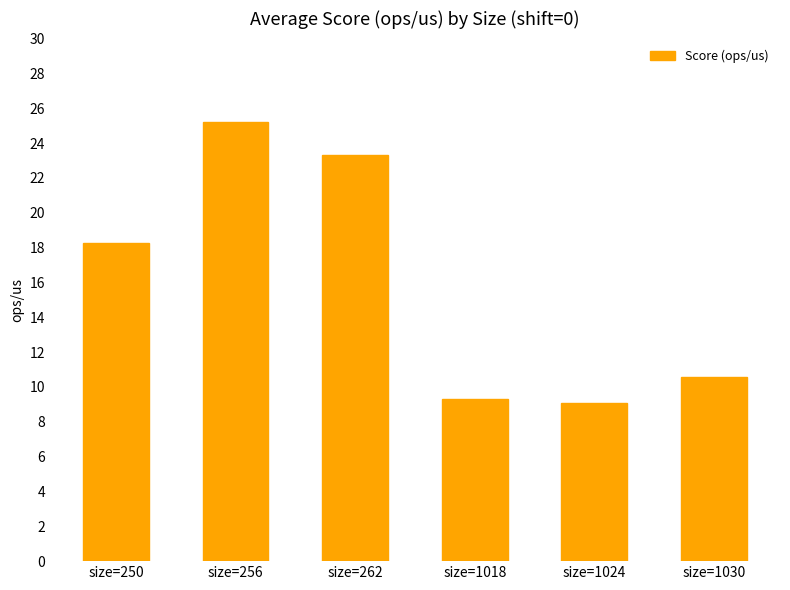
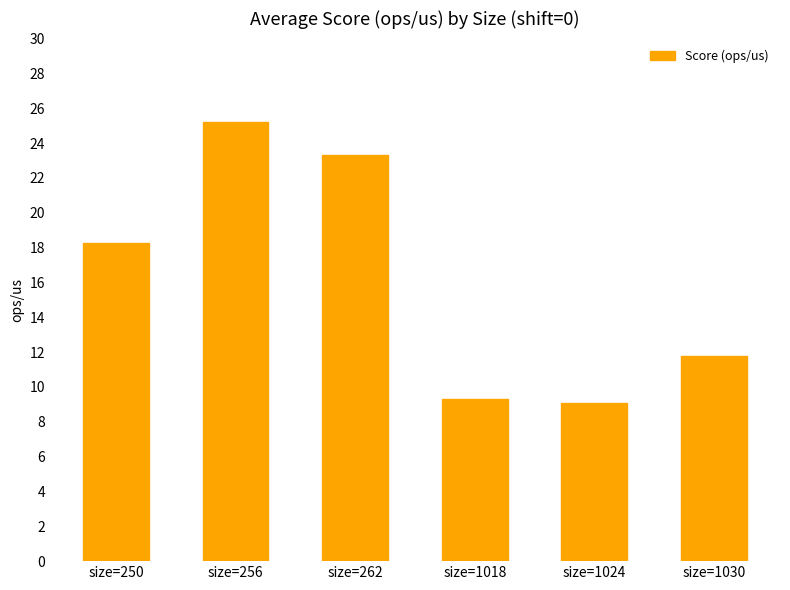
size=1030: 10.6 -> 11.8
